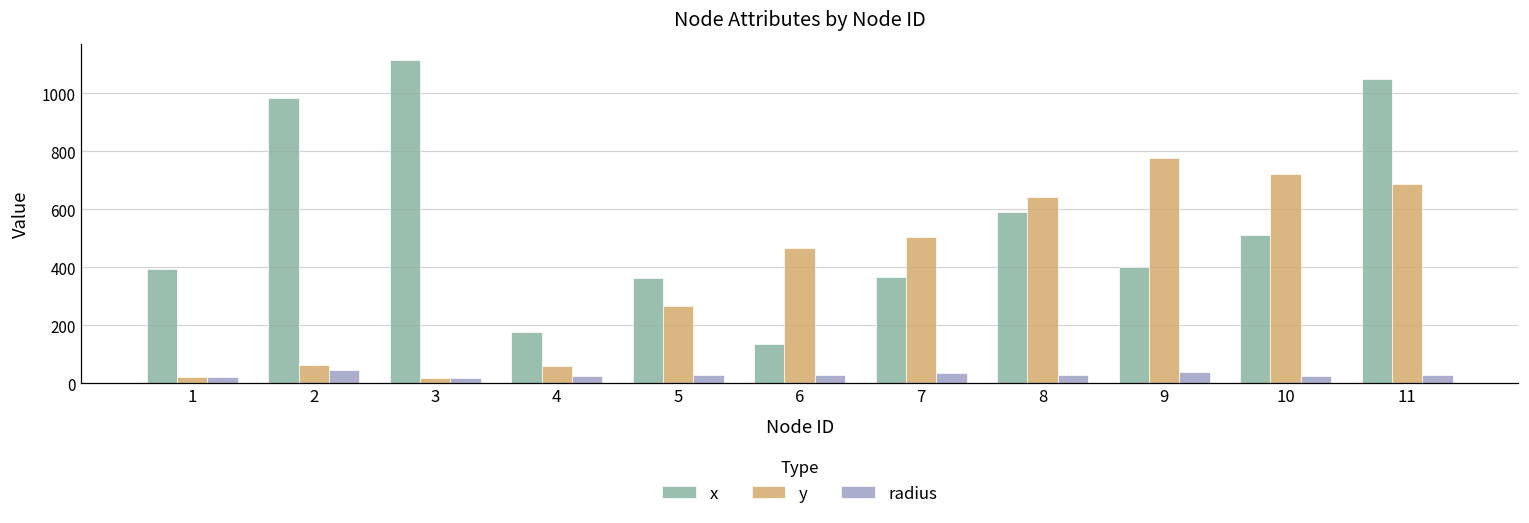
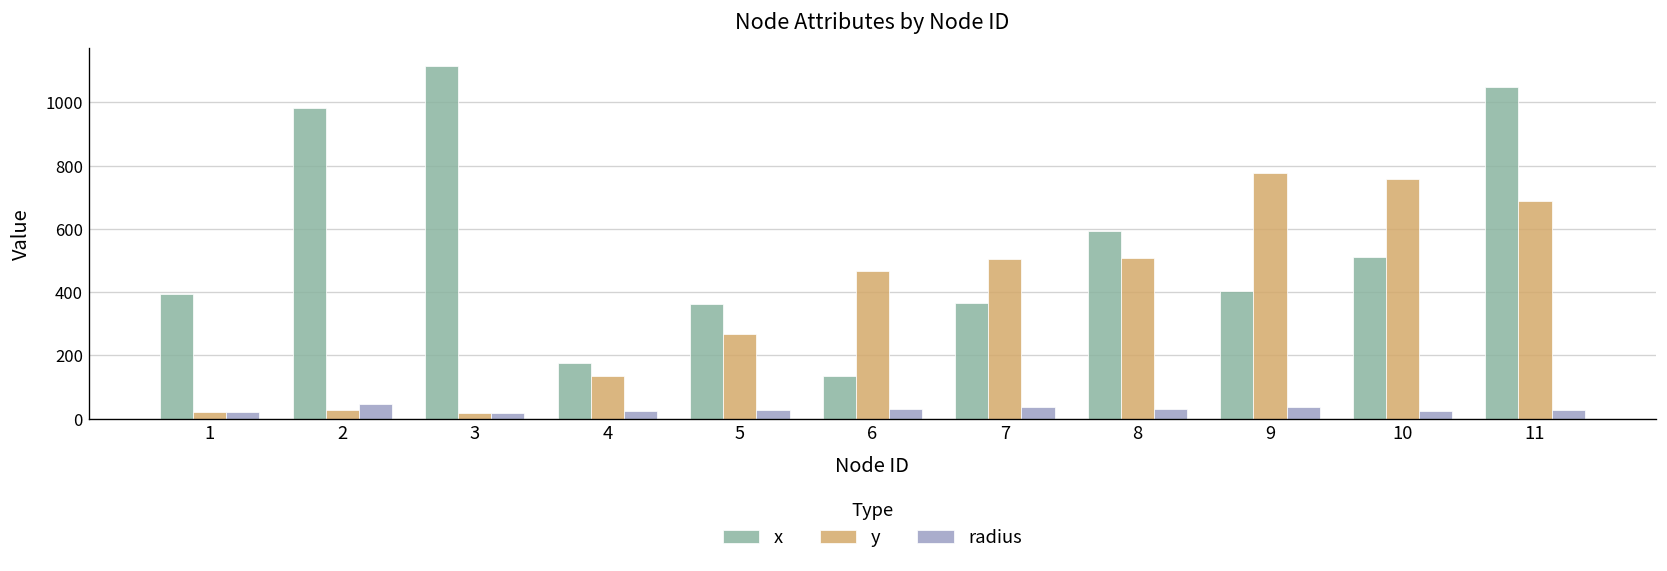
y, 2: 60 -> 30
y, 4: 60 -> 130
y, 8: 640 -> 510
y, 10: 720 -> 760
